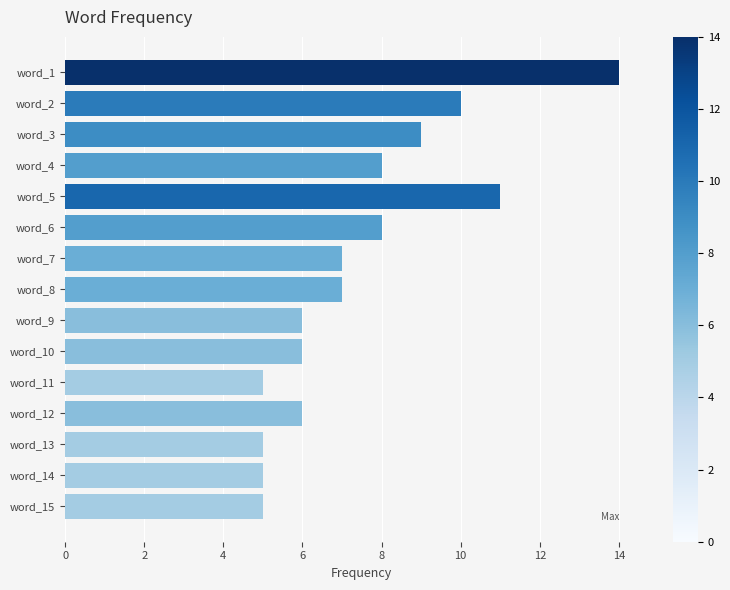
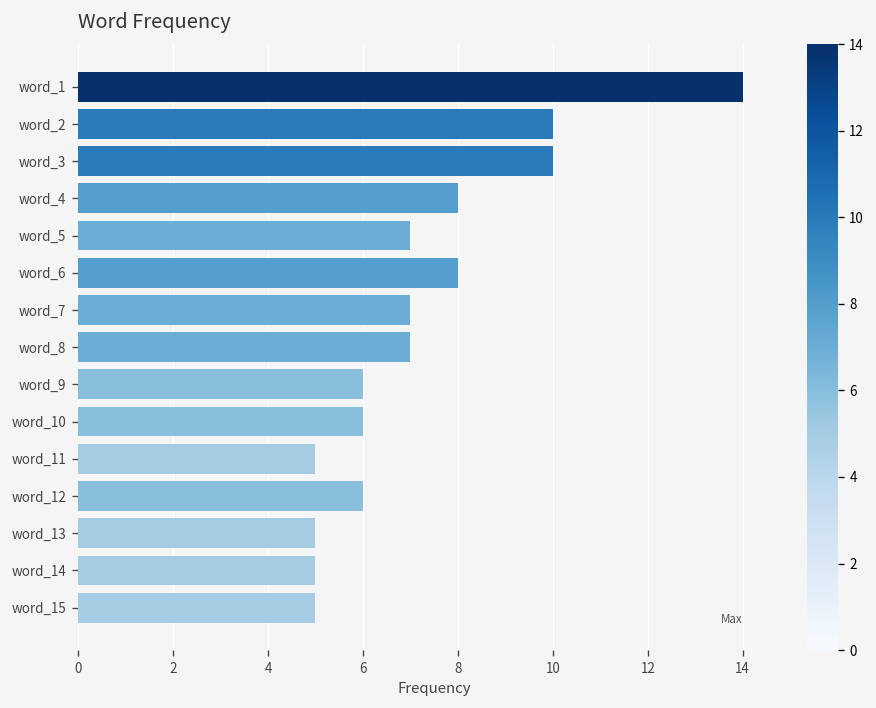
word_3: 9 -> 10
word_5: 11 -> 7
